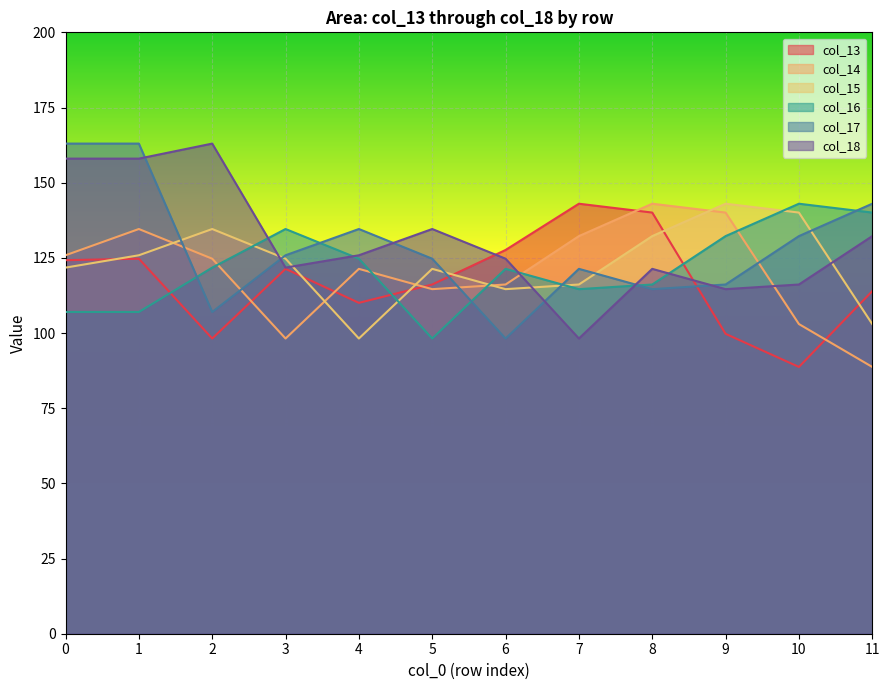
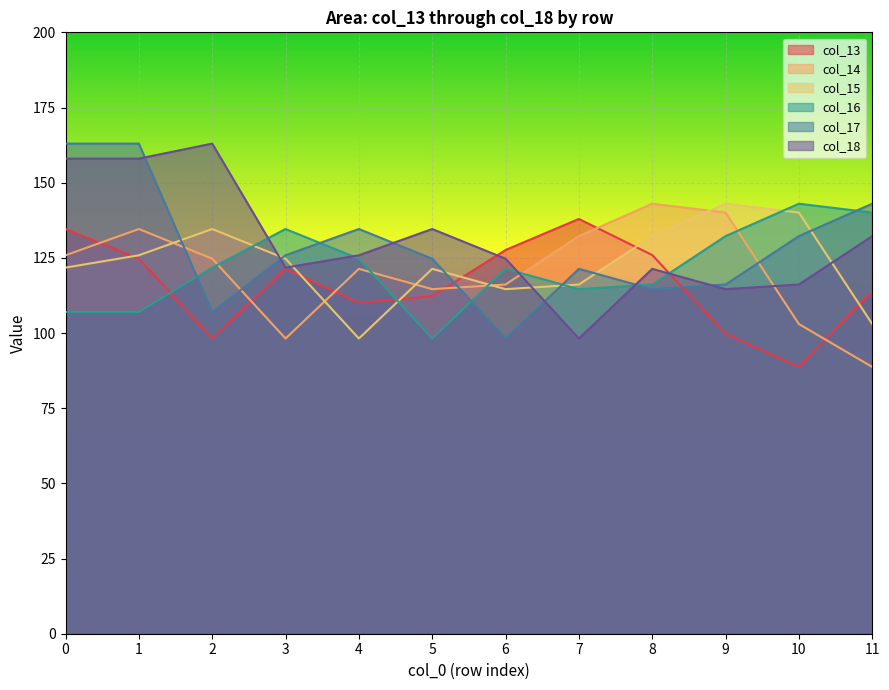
col_13, 0: 124 -> 135
col_13, 5: 116 -> 112
col_13, 7: 143 -> 138
col_13, 8: 140 -> 126
